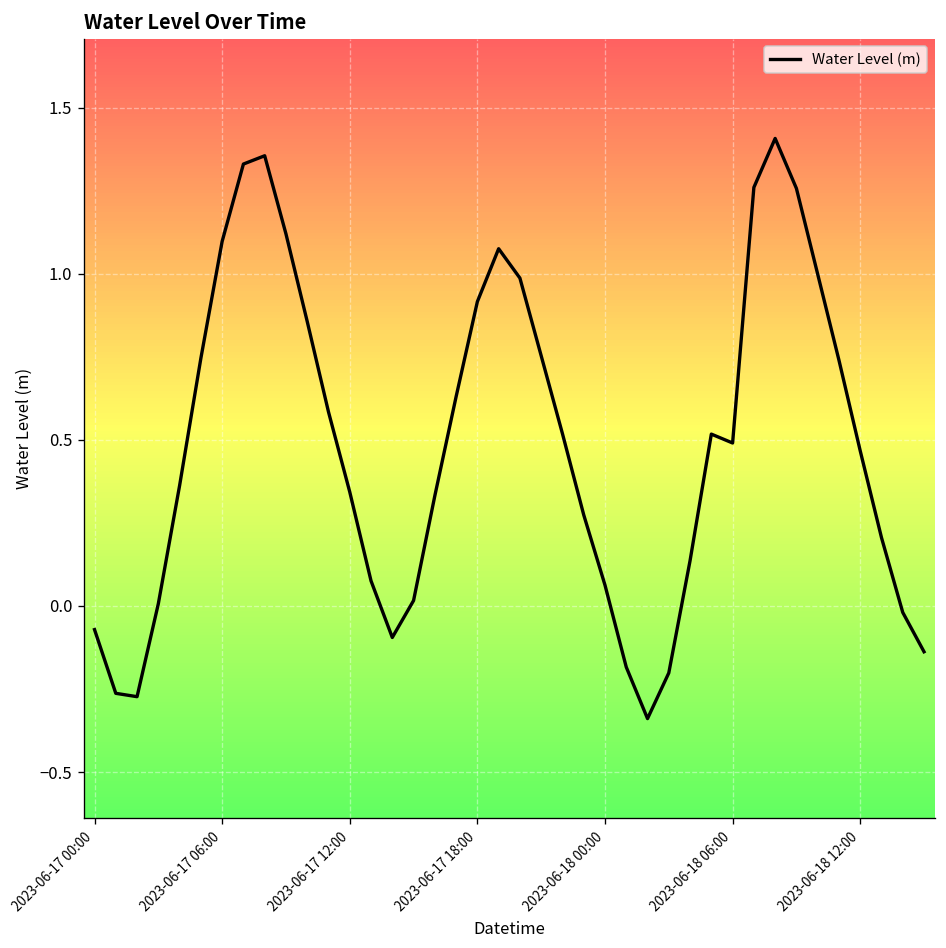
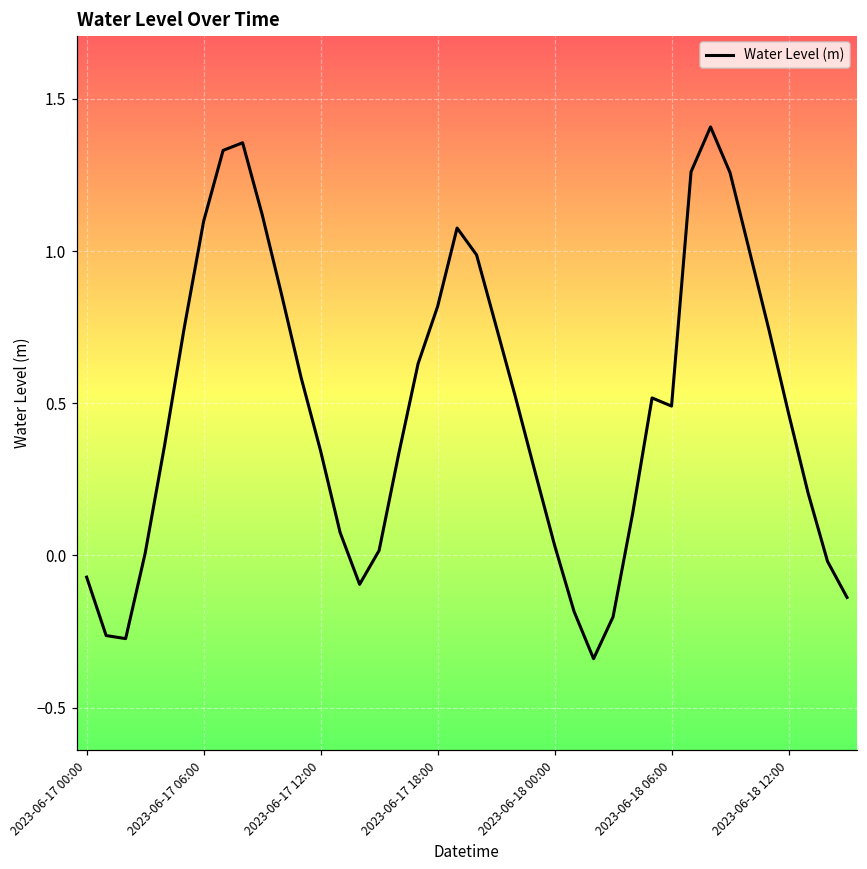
2023-06-17 18:00: 0.92 -> 0.82
2023-06-18 00:00: 0.06 -> 0.03
